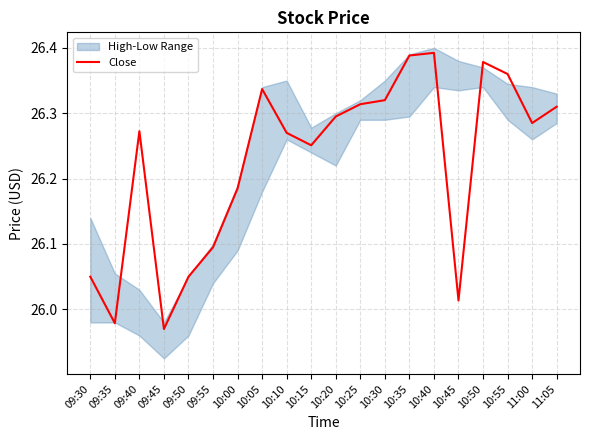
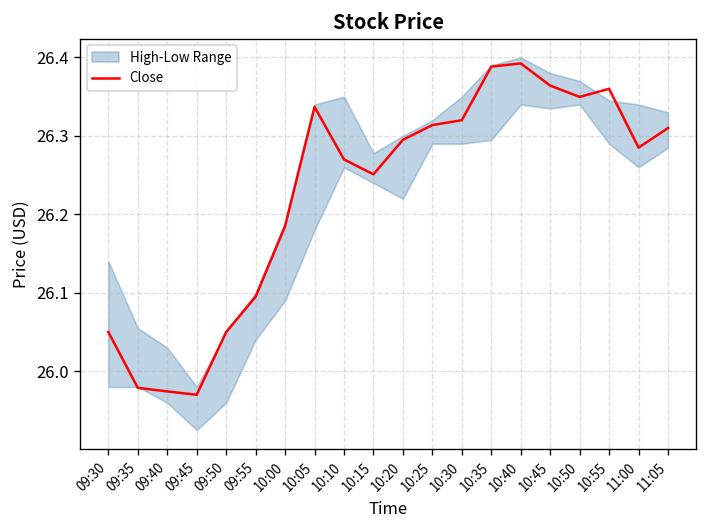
Close, 09:40: 26.27 -> 25.97
Close, 10:45: 26.01 -> 26.36
Close, 10:50: 26.38 -> 26.35
